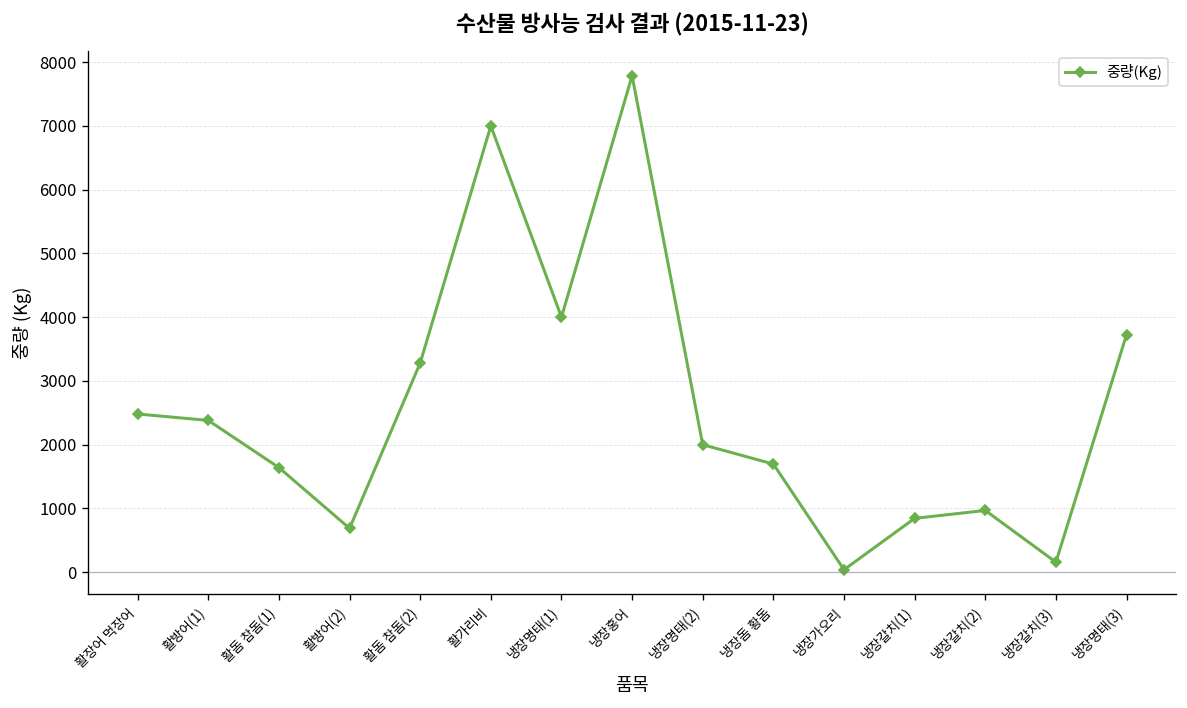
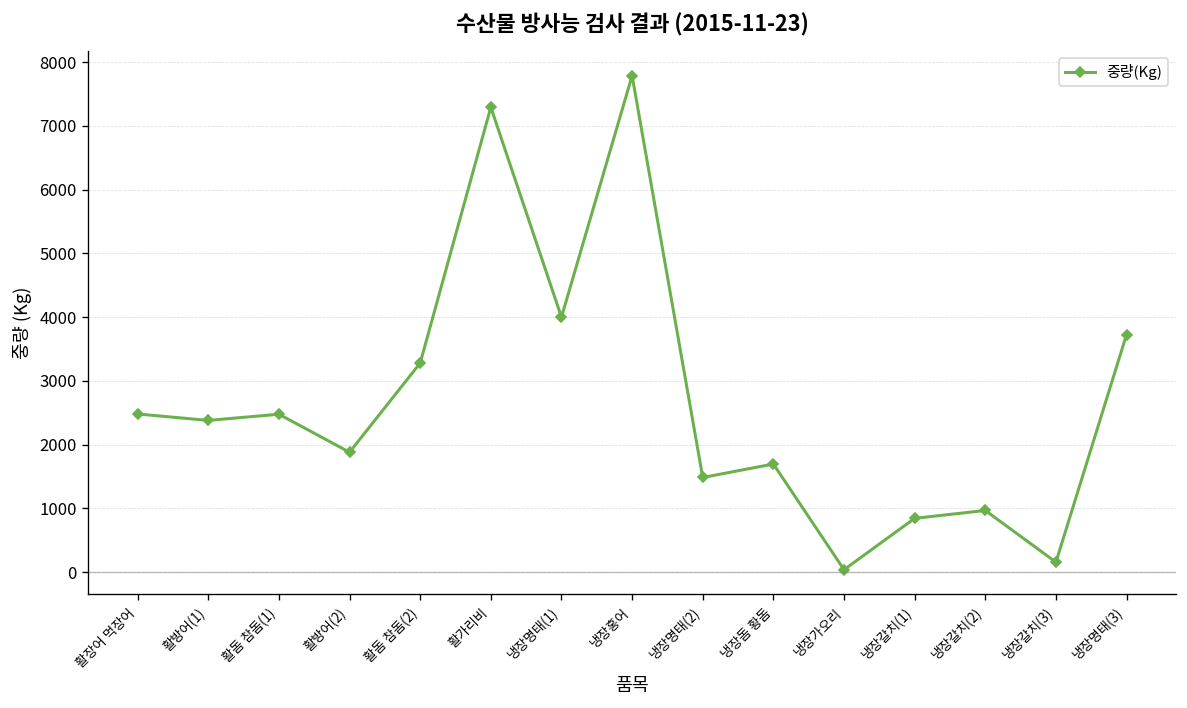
활돔 참돔(1): 1600 -> 2500
활방어(2): 700 -> 1900
활가리비: 7000 -> 7300
냉장명태(2): 2000 -> 1500
